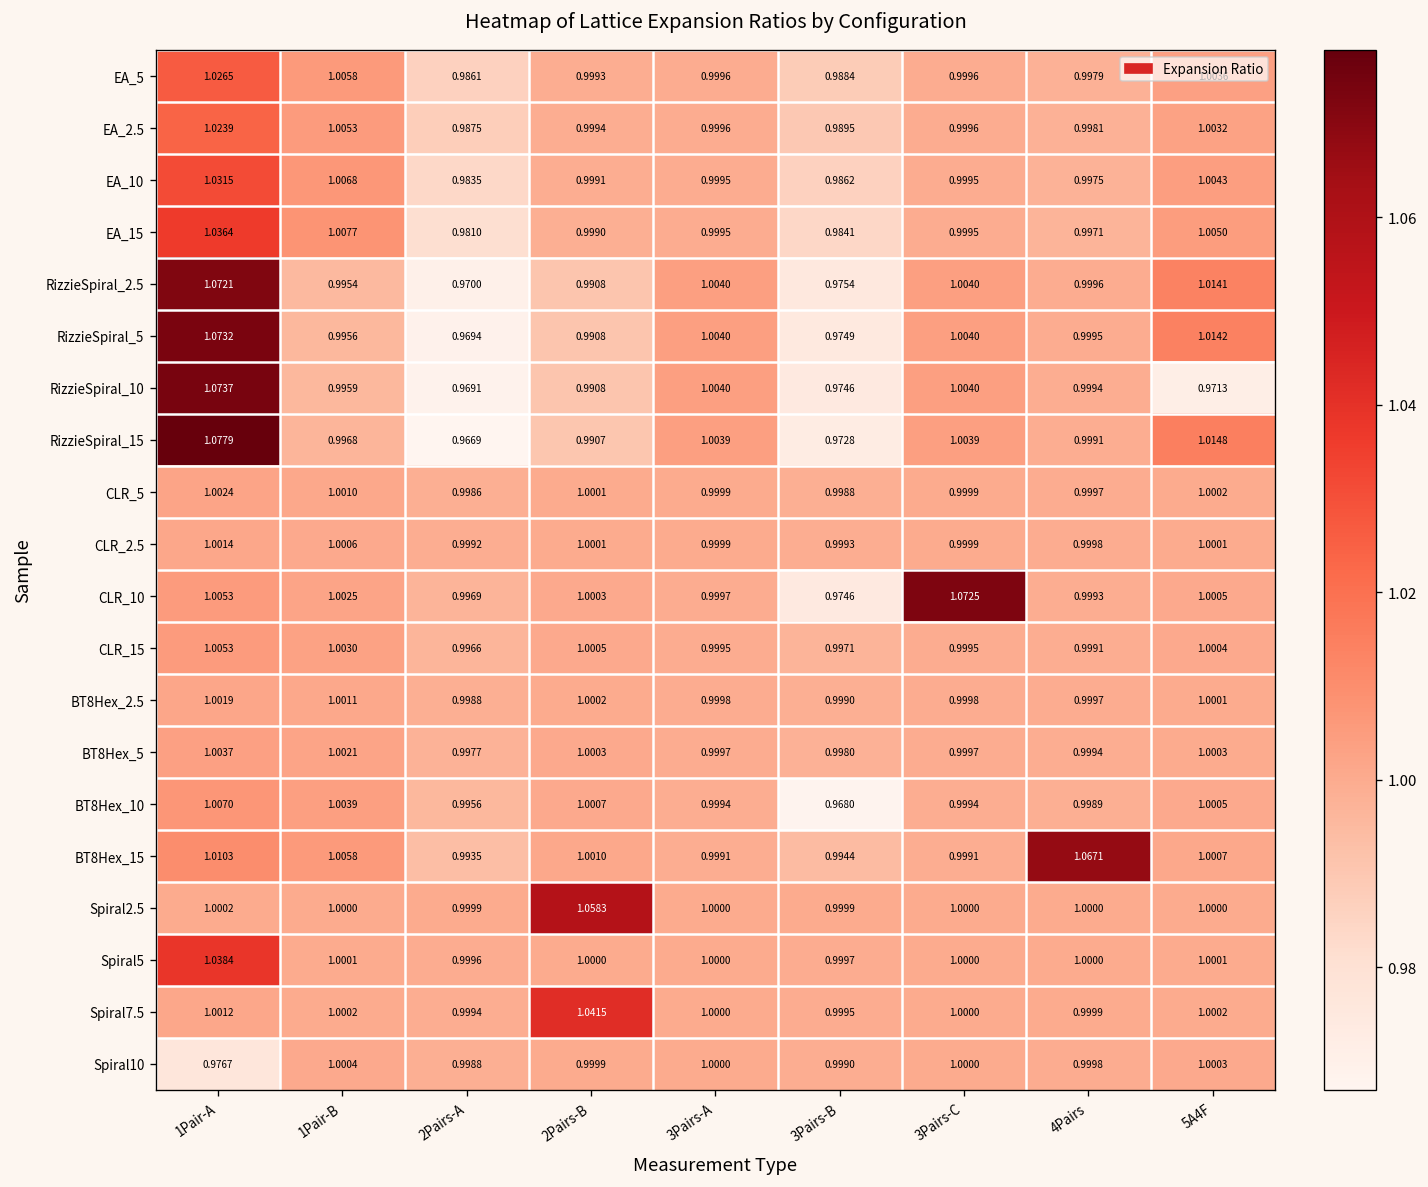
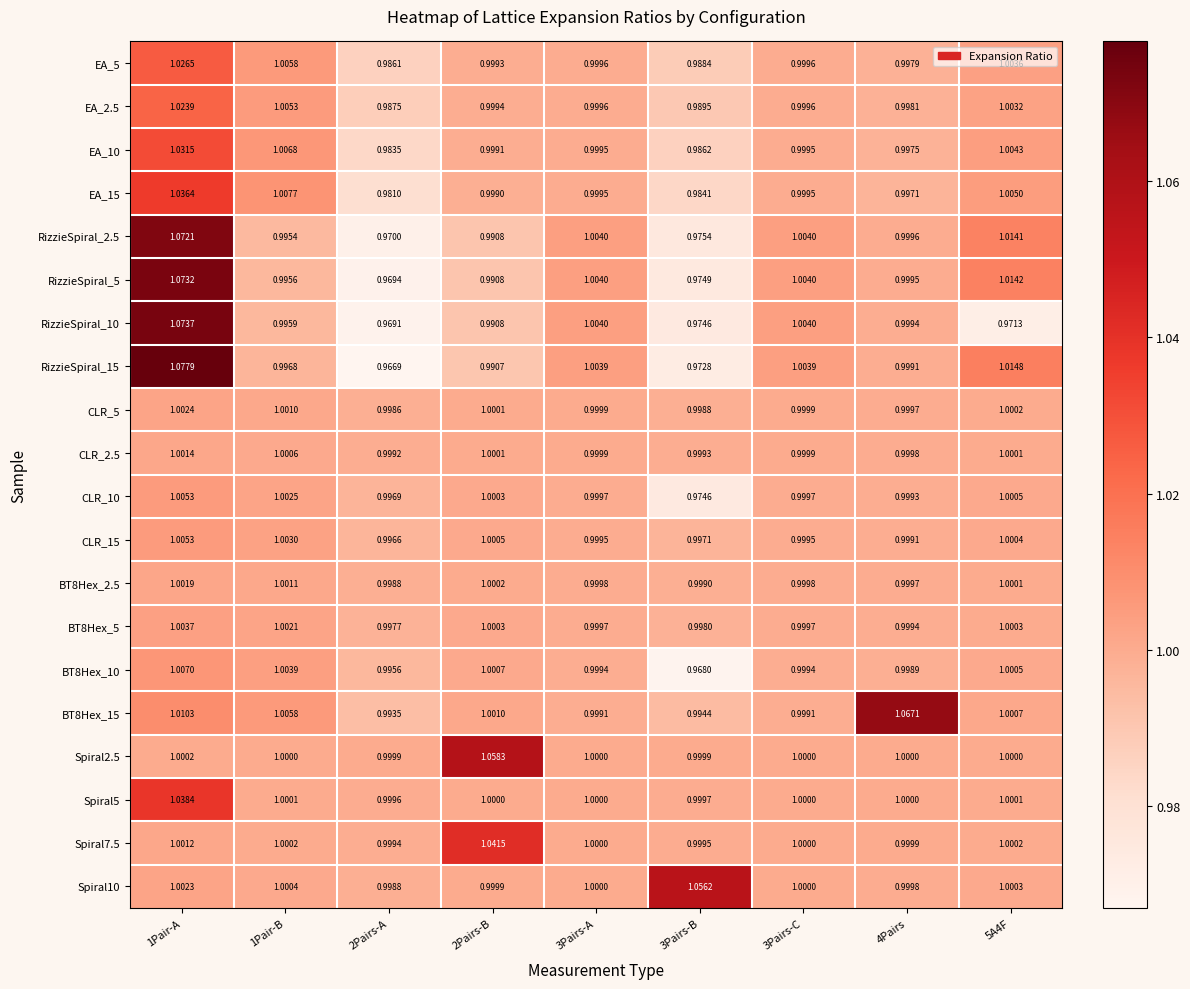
CLR_10, 3Pairs-C: 1.0725 -> 0.9997
Spiral10, 1Pair-A: 0.9767 -> 1.0023
Spiral10, 3Pairs-B: 0.9990 -> 1.0562
